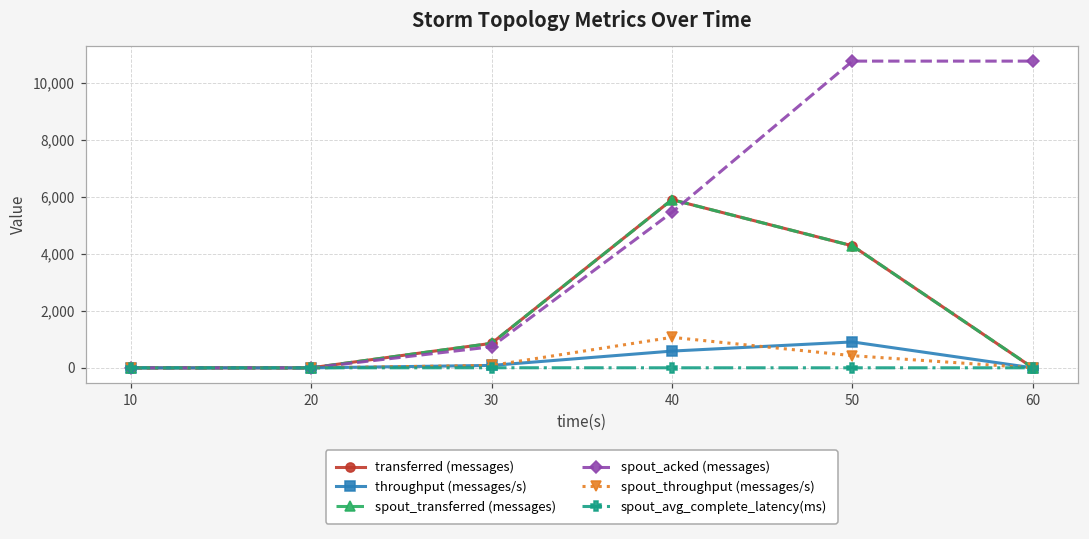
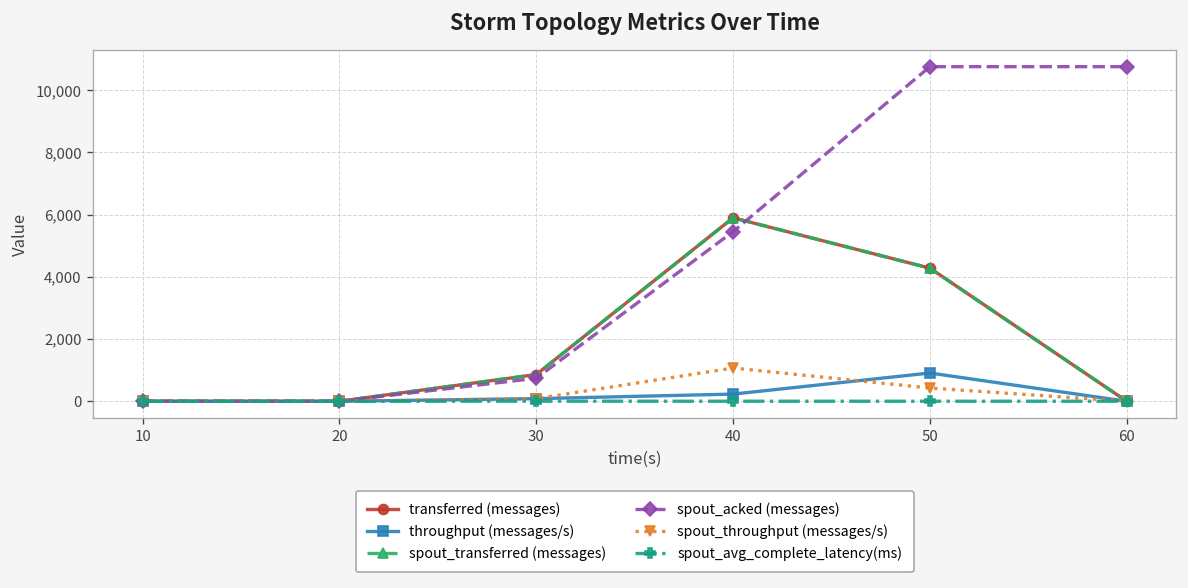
throughput (messages/s), 40: 600 -> 200
